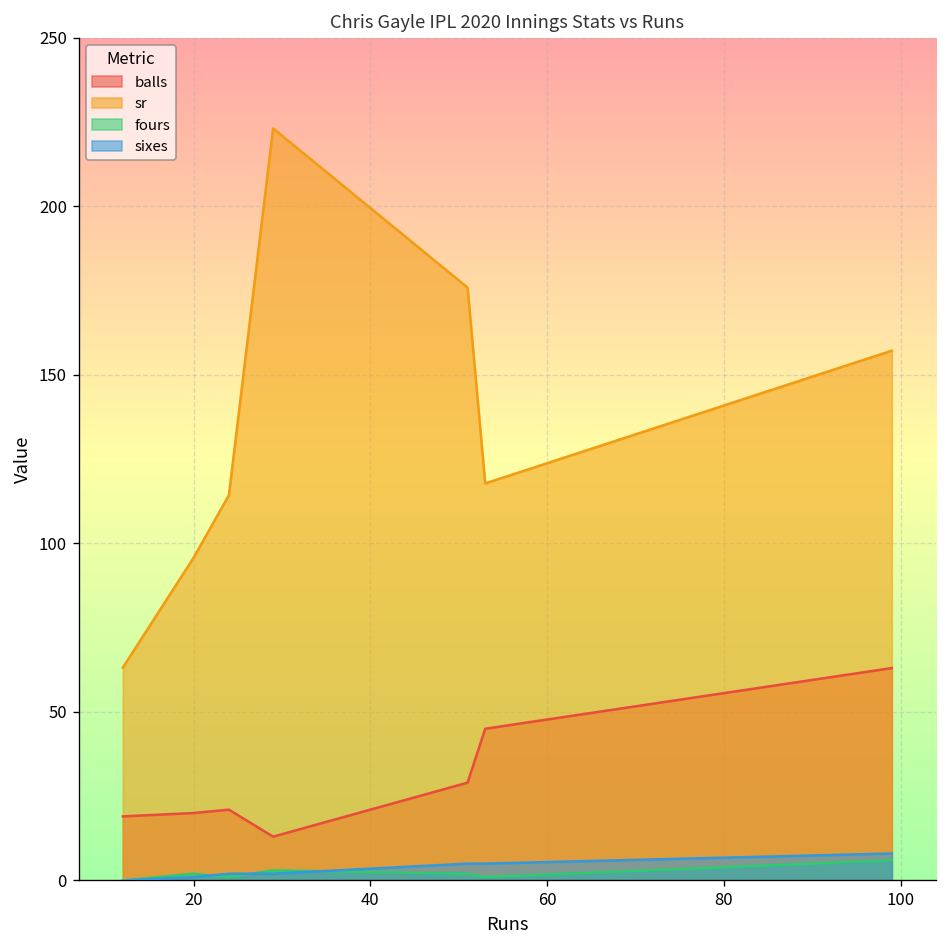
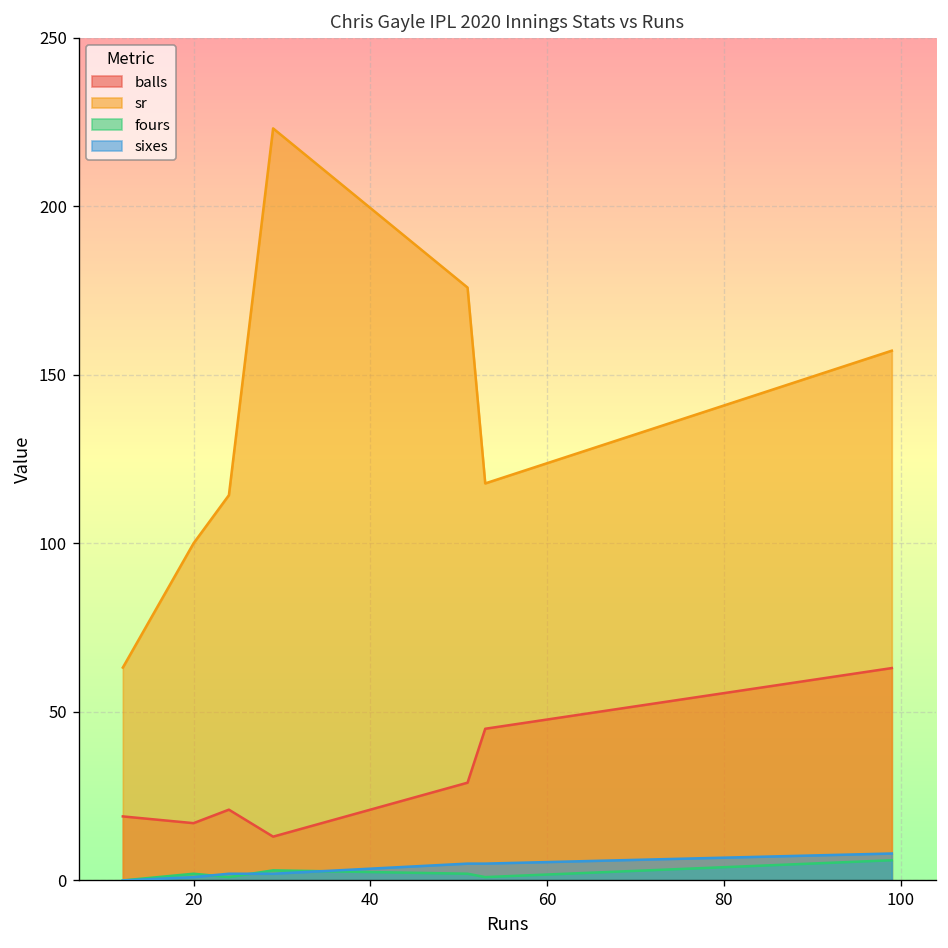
balls, 20: 20 -> 17
sr, 20: 96 -> 100
